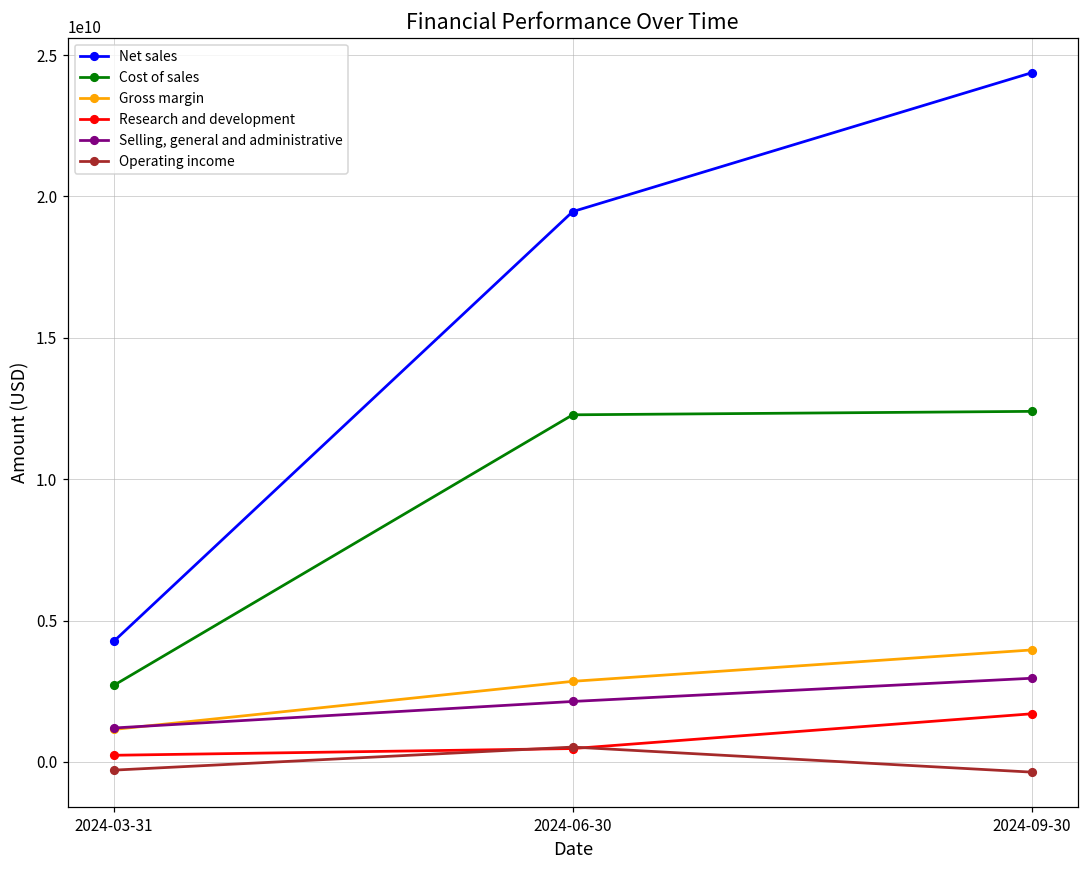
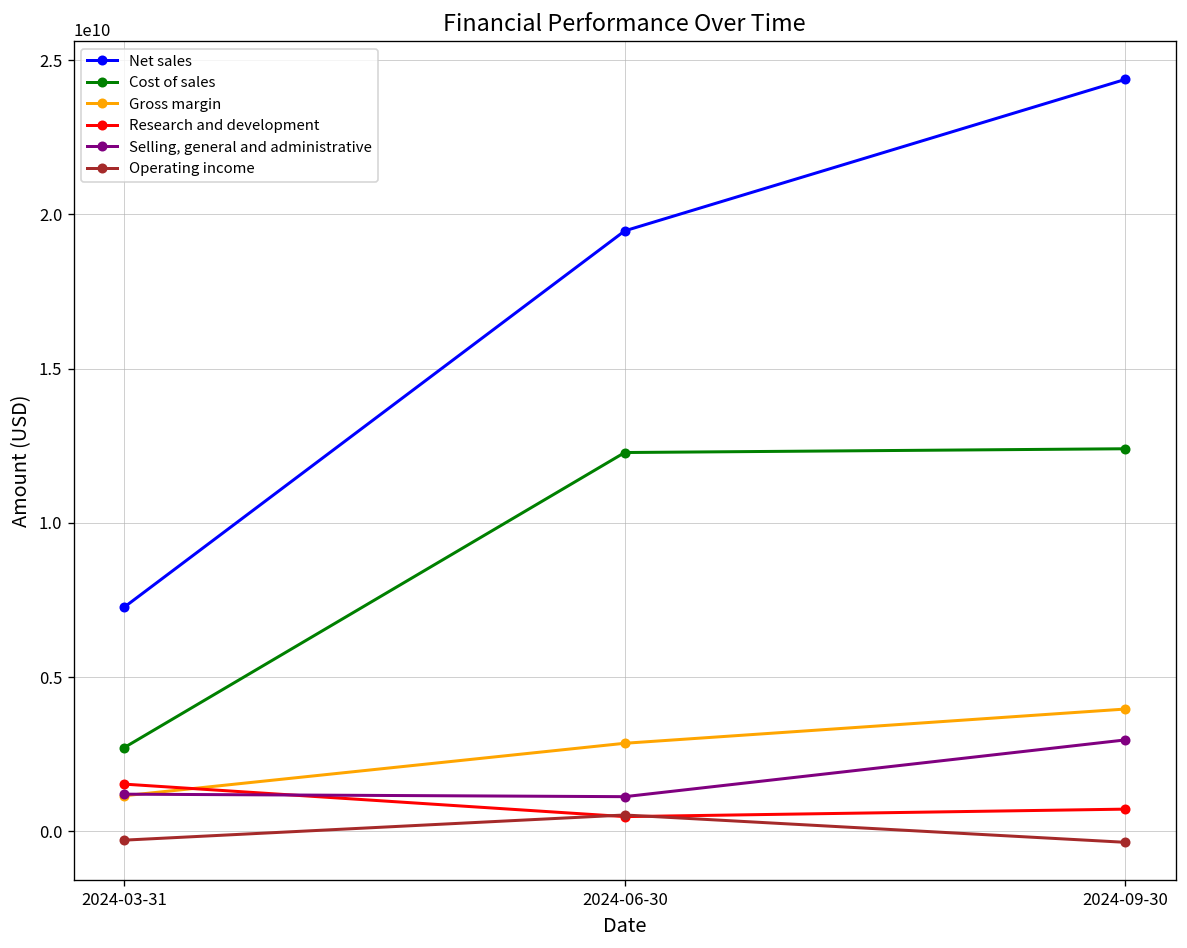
Net sales, 2024-03-31: 4300000000 -> 7300000000
Research and development, 2024-03-31: 200000000 -> 1500000000
Selling, general and administrative, 2024-06-30: 2100000000 -> 1100000000
Research and development, 2024-09-30: 1700000000 -> 700000000
